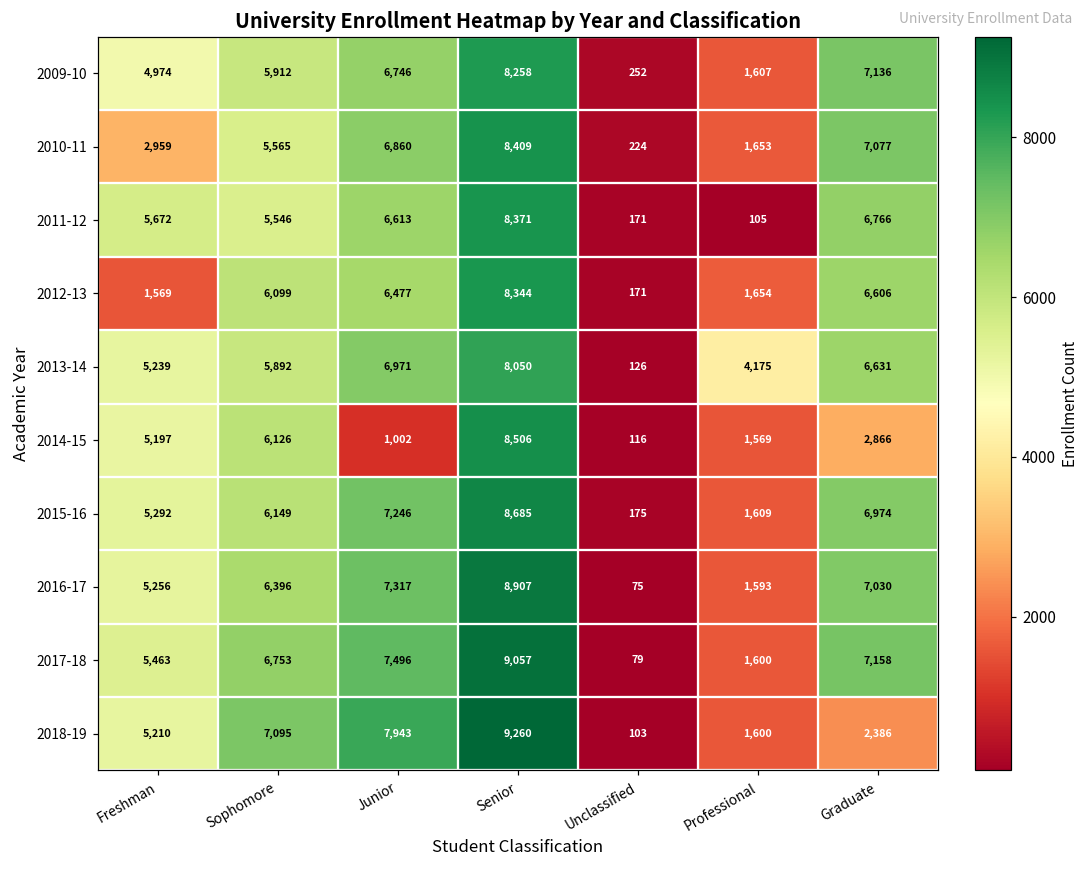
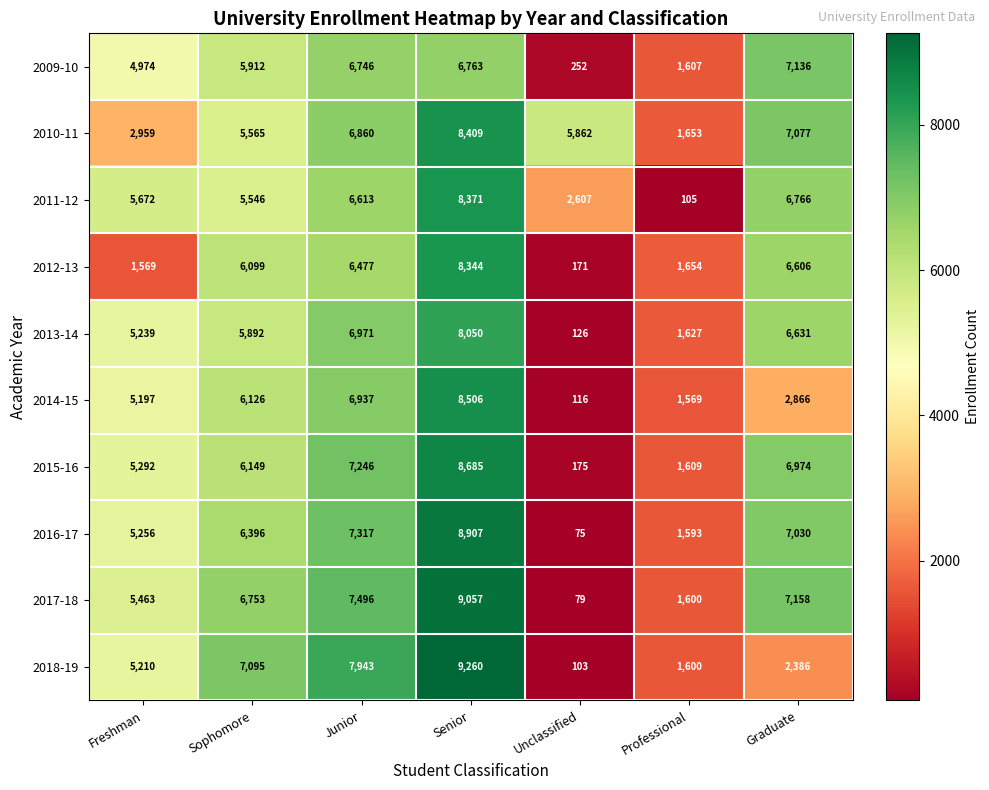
2009-10, Senior: 8,258 -> 6,763
2010-11, Unclassified: 224 -> 5,862
2011-12, Unclassified: 171 -> 2,607
2013-14, Professional: 4,175 -> 1,627
2014-15, Junior: 1,002 -> 6,937
